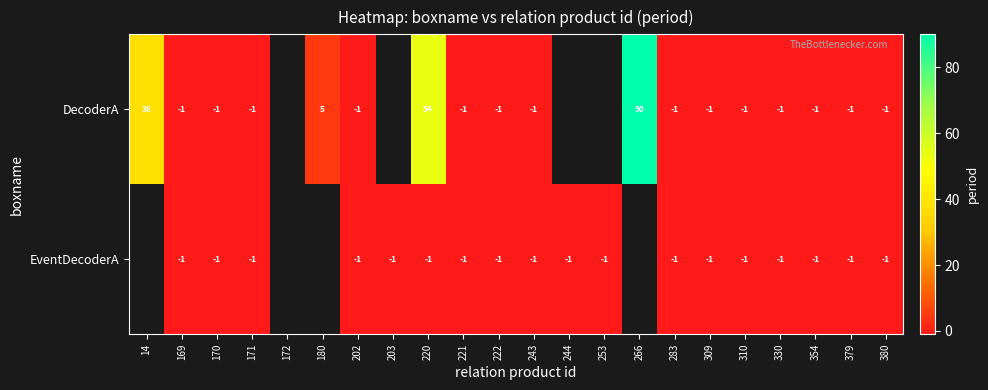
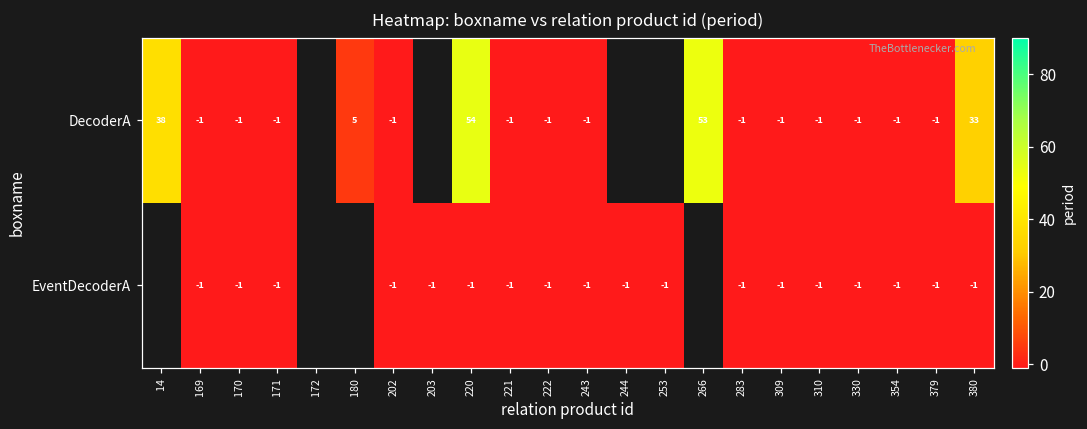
DecoderA, 266: 90 -> 53
DecoderA, 380: -1 -> 33
